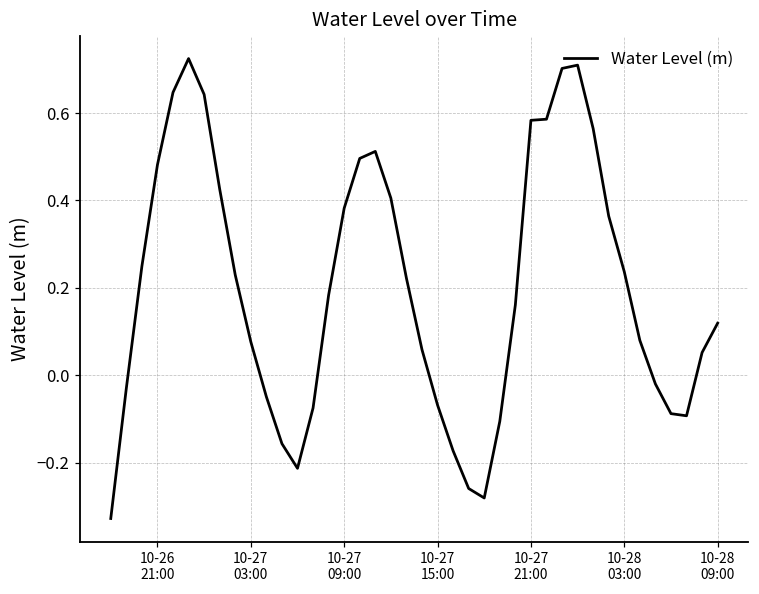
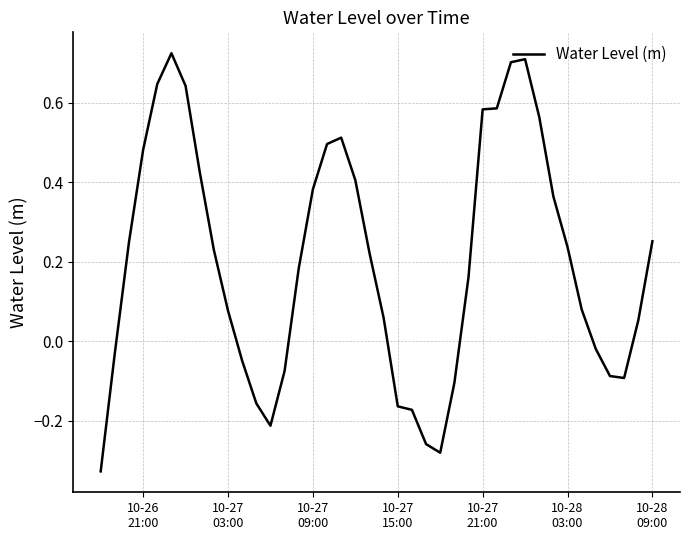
10-27 15:00: -0.07 -> -0.16
10-28 09:00: 0.12 -> 0.25
